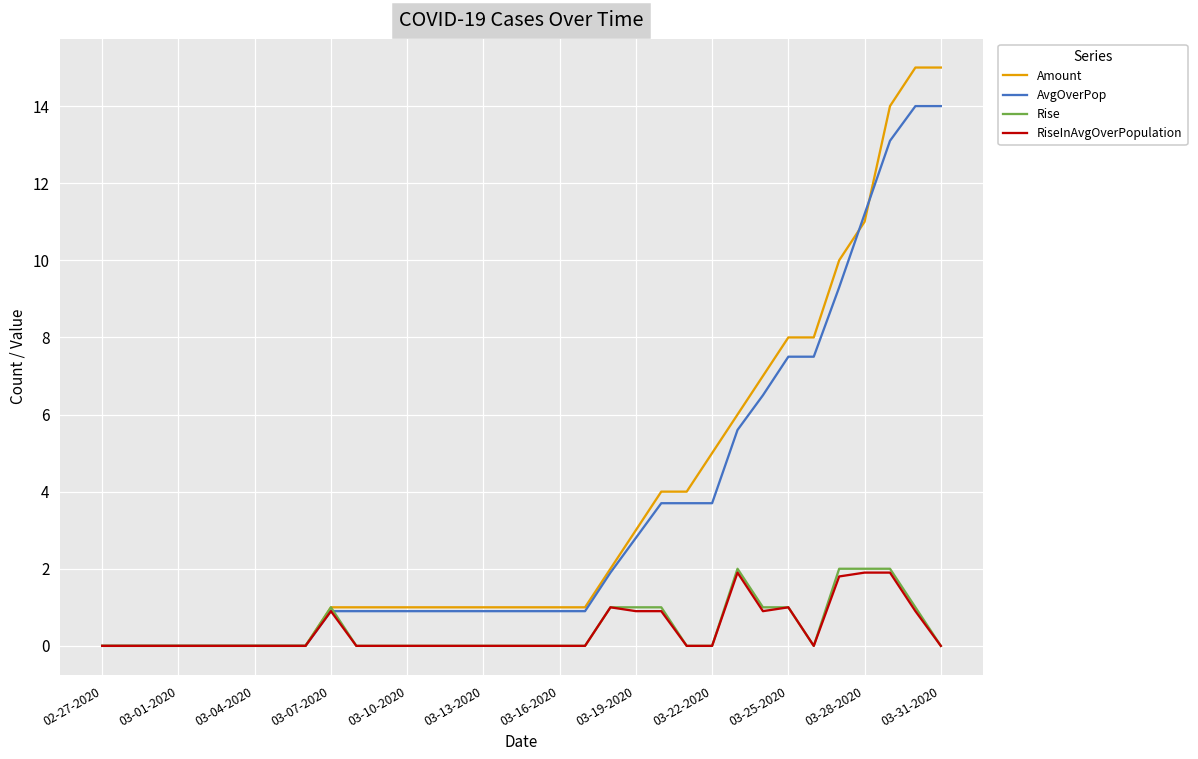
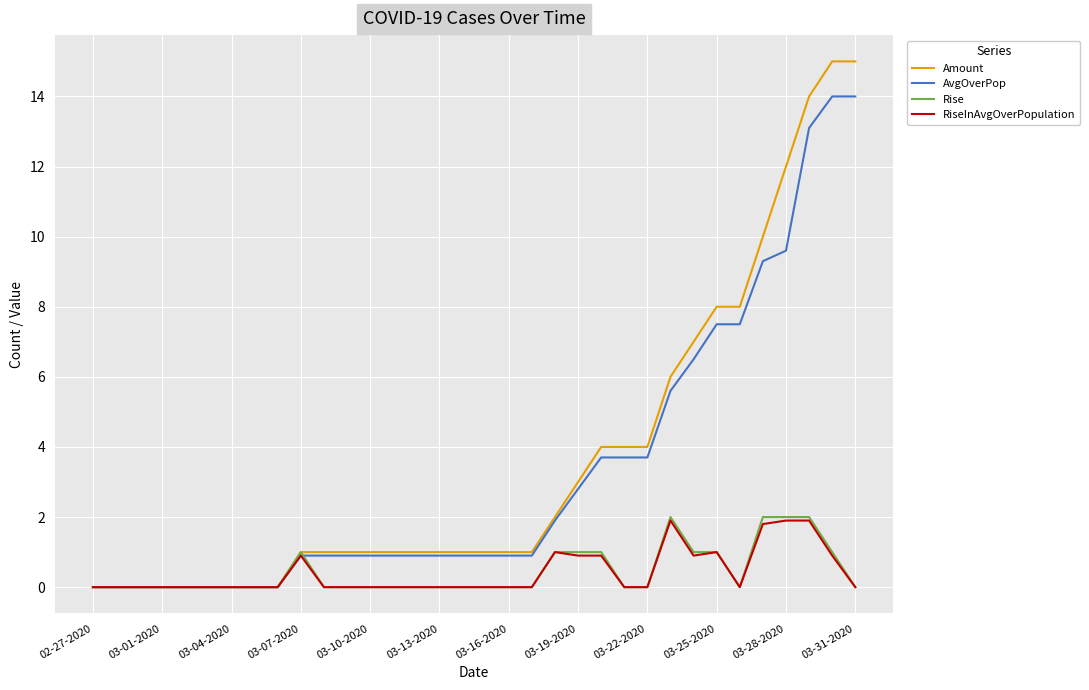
Amount, 03-22-2020: 5 -> 4
Amount, 03-28-2020: 11 -> 12
AvgOverPop, 03-28-2020: 11.2 -> 9.6
